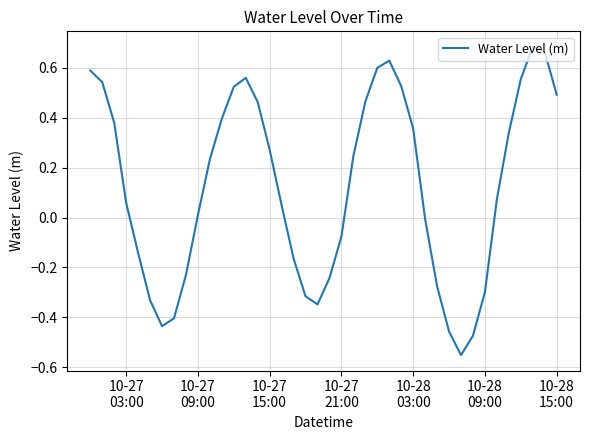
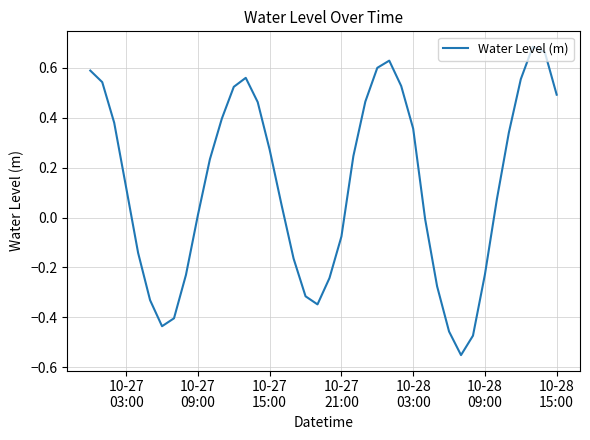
10-27 03:00: 0.06 -> 0.12
10-28 09:00: -0.30 -> -0.23
